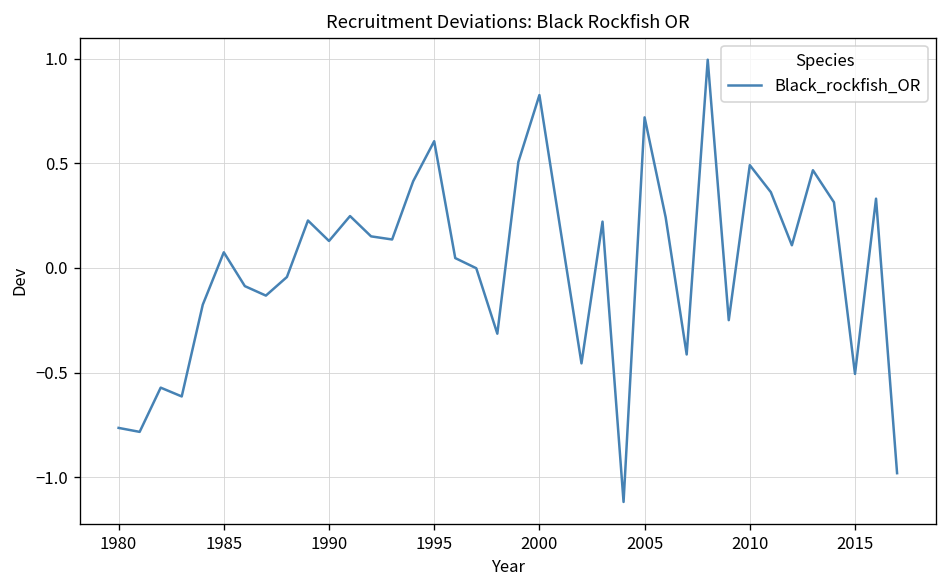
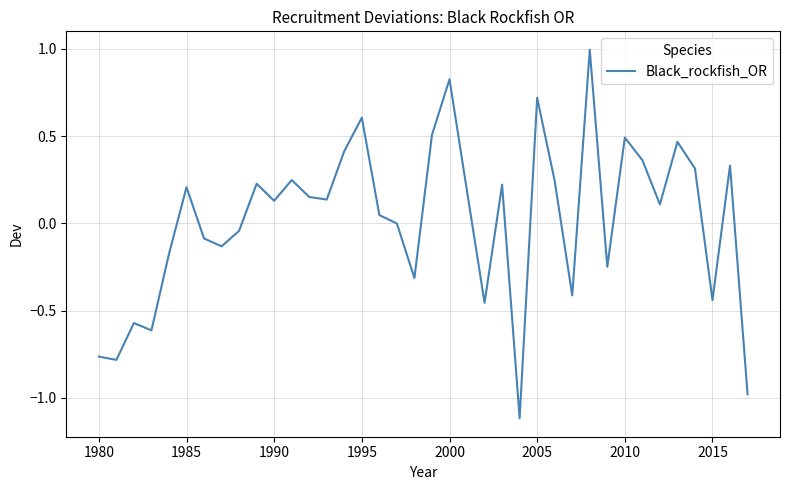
1985: 0.07 -> 0.21
2015: -0.51 -> -0.44
